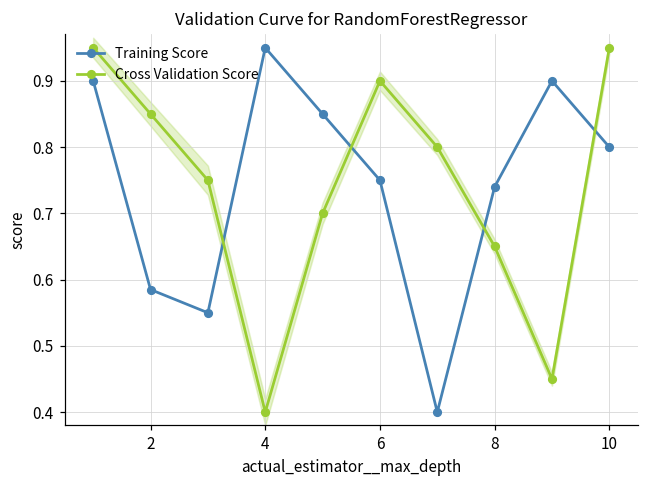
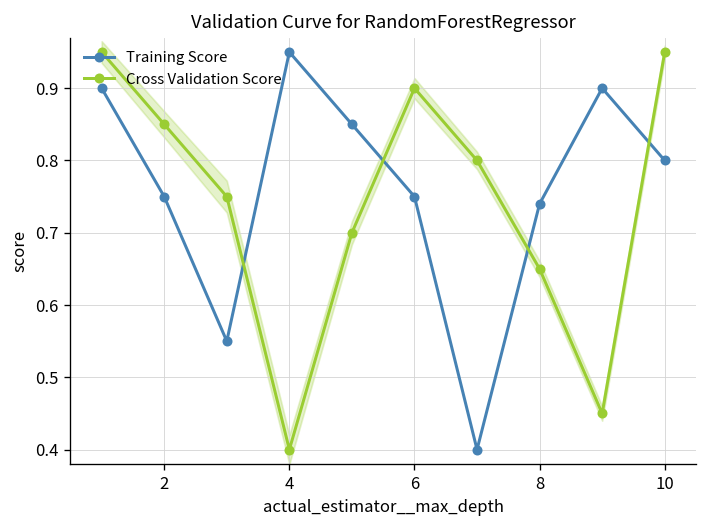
Training Score, 2: 0.59 -> 0.75
